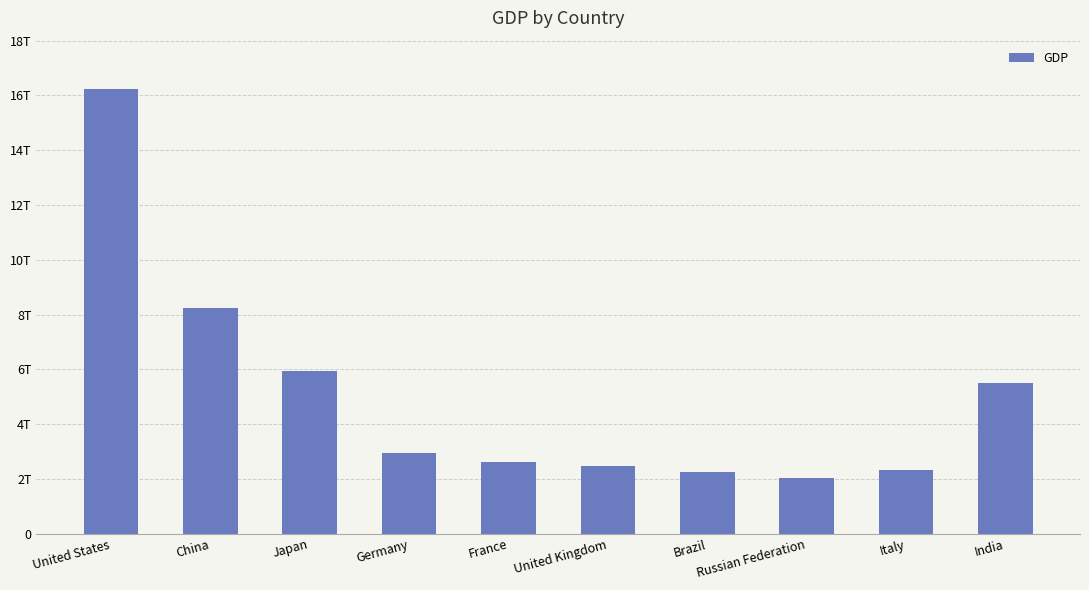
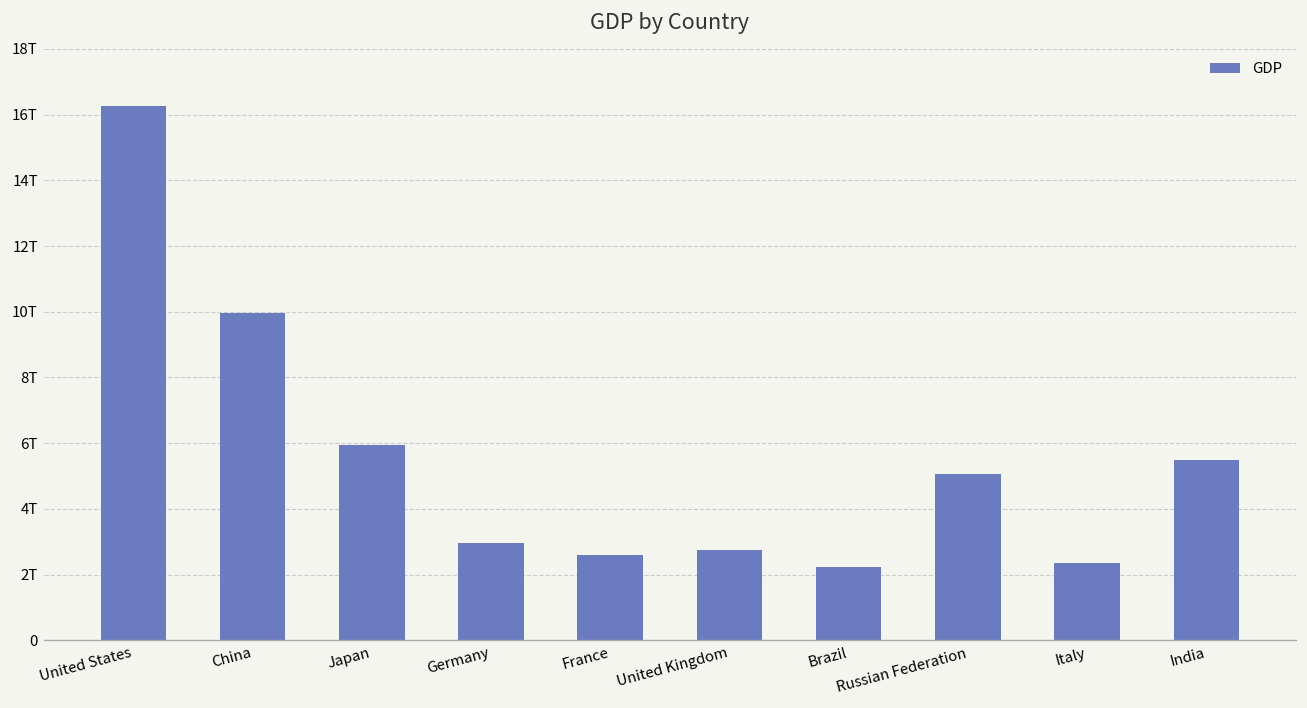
China: 8.2T -> 10.0T
United Kingdom: 2.5T -> 2.8T
Russian Federation: 2.0T -> 5.1T
